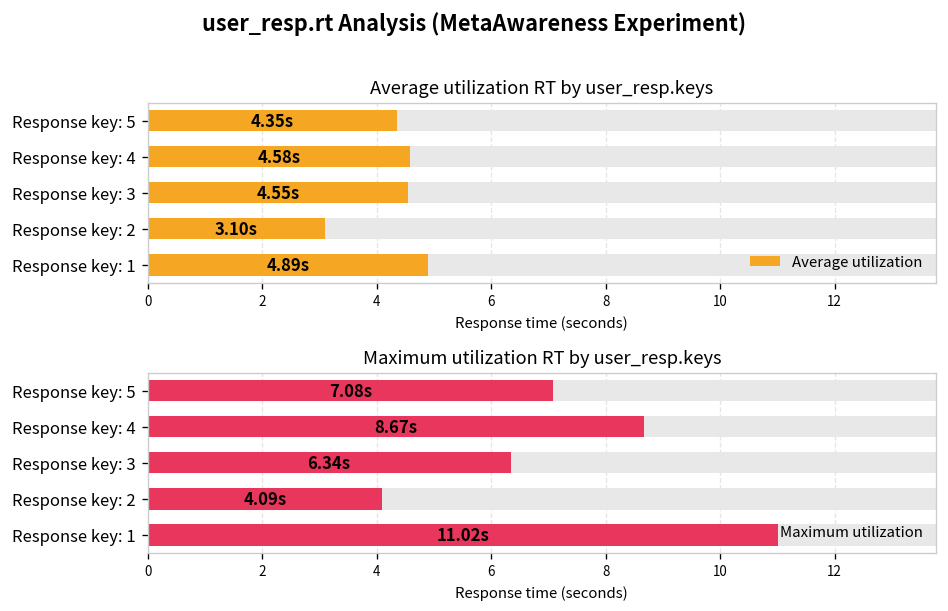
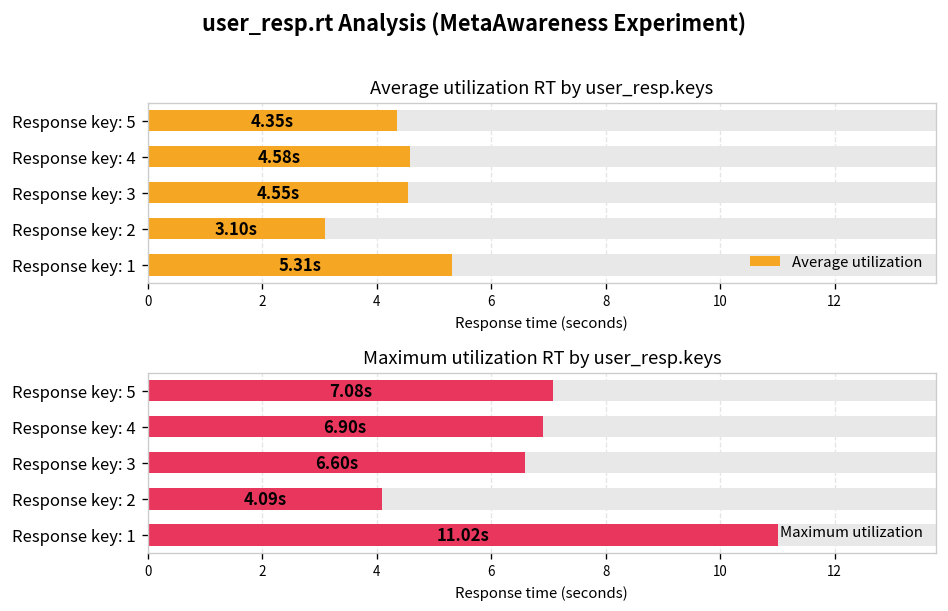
Average utilization RT by user_resp.keys, Average utilization, Response key: 1: 4.89s -> 5.31s
Maximum utilization RT by user_resp.keys, Maximum utilization, Response key: 4: 8.67s -> 6.90s
Maximum utilization RT by user_resp.keys, Maximum utilization, Response key: 3: 6.34s -> 6.60s
